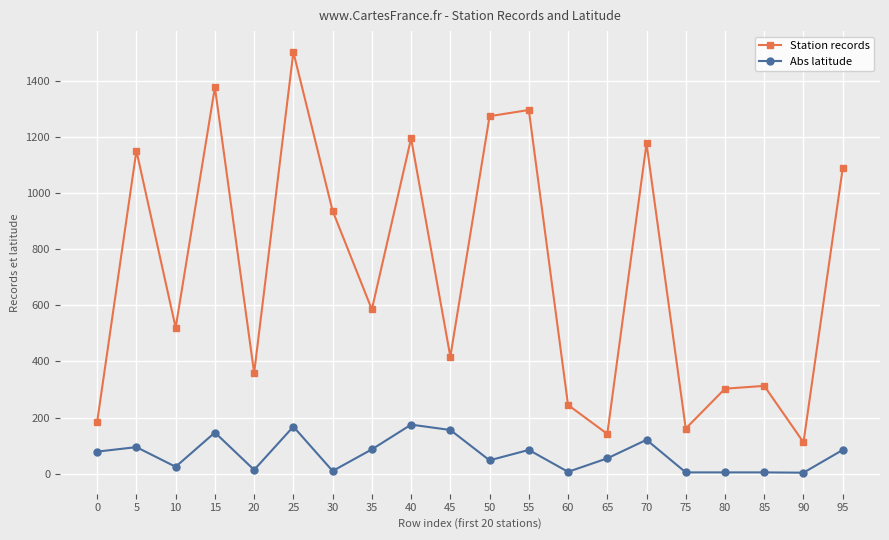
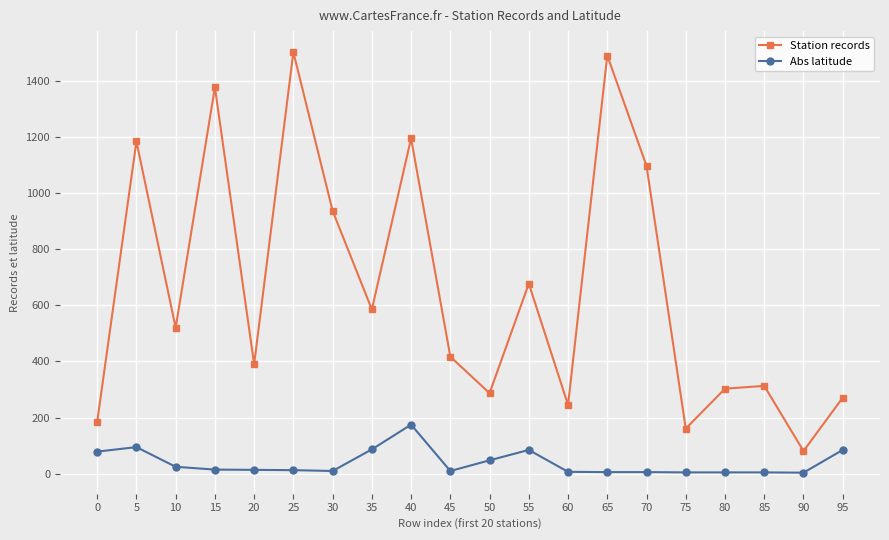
Station records, 5: 1150 -> 1180
Abs latitude, 15: 150 -> 20
Station records, 20: 360 -> 390
Abs latitude, 25: 170 -> 10
Abs latitude, 45: 160 -> 10
Station records, 50: 1270 -> 290
Station records, 55: 1300 -> 680
Station records, 65: 140 -> 1490
Abs latitude, 65: 60 -> 10
Station records, 70: 1180 -> 1100
Abs latitude, 70: 120 -> 10
Station records, 90: 110 -> 80
Station records, 95: 1090 -> 270
